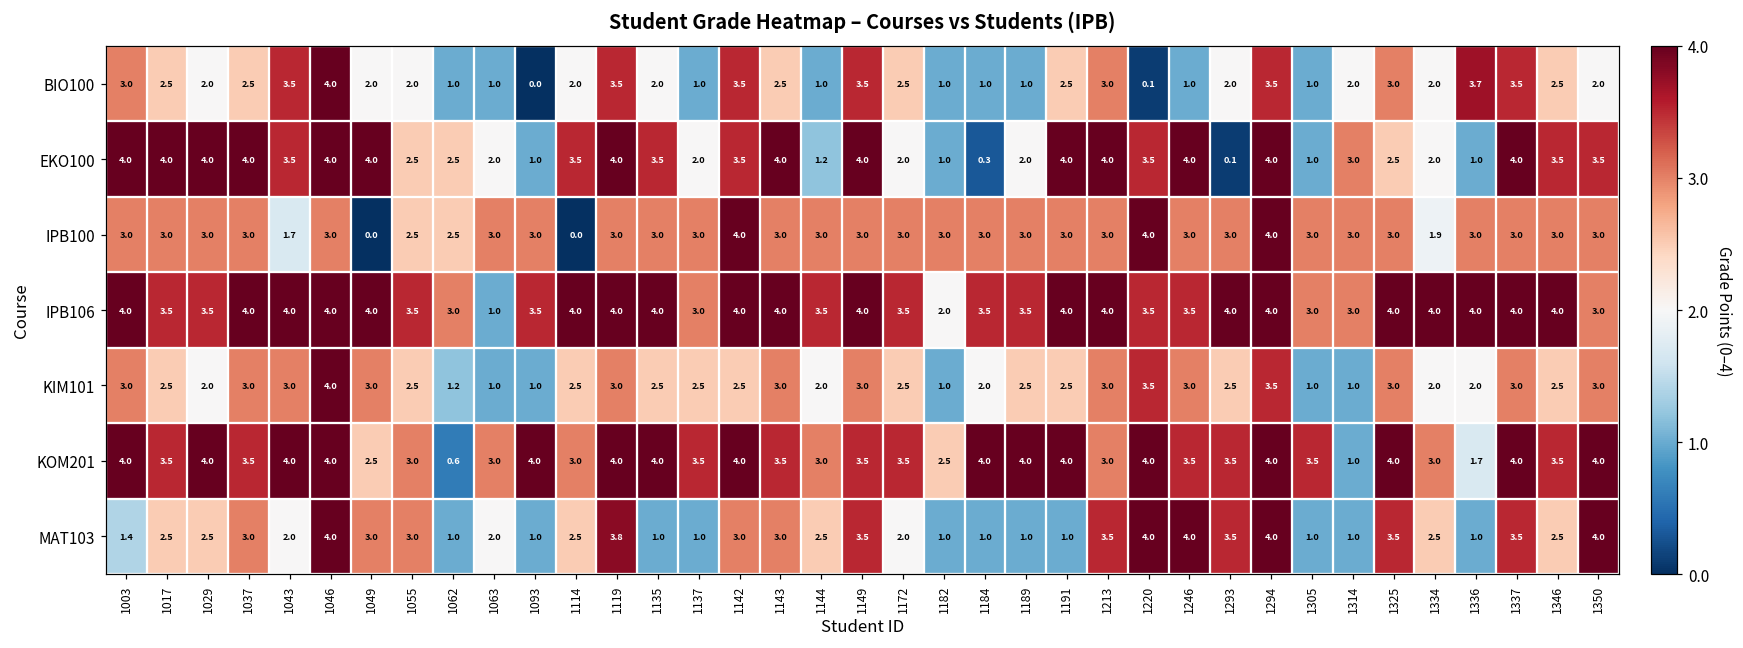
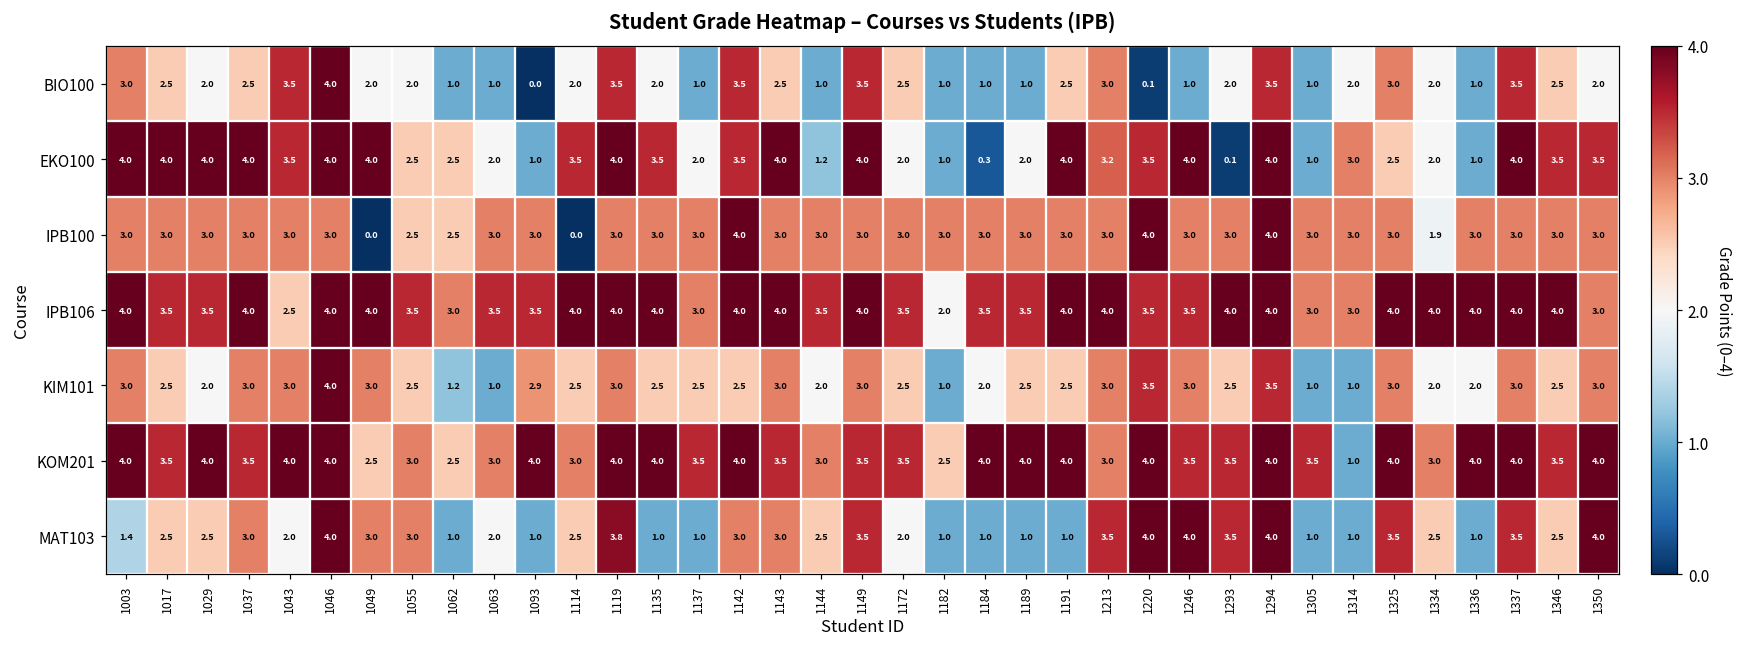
BIO100, 1336: 3.7 -> 1.0
EKO100, 1213: 4.0 -> 3.2
IPB100, 1043: 1.7 -> 3.0
IPB106, 1043: 4.0 -> 2.5
IPB106, 1063: 1.0 -> 3.5
KIM101, 1093: 1.0 -> 2.9
KOM201, 1062: 0.6 -> 2.5
KOM201, 1336: 1.7 -> 4.0
